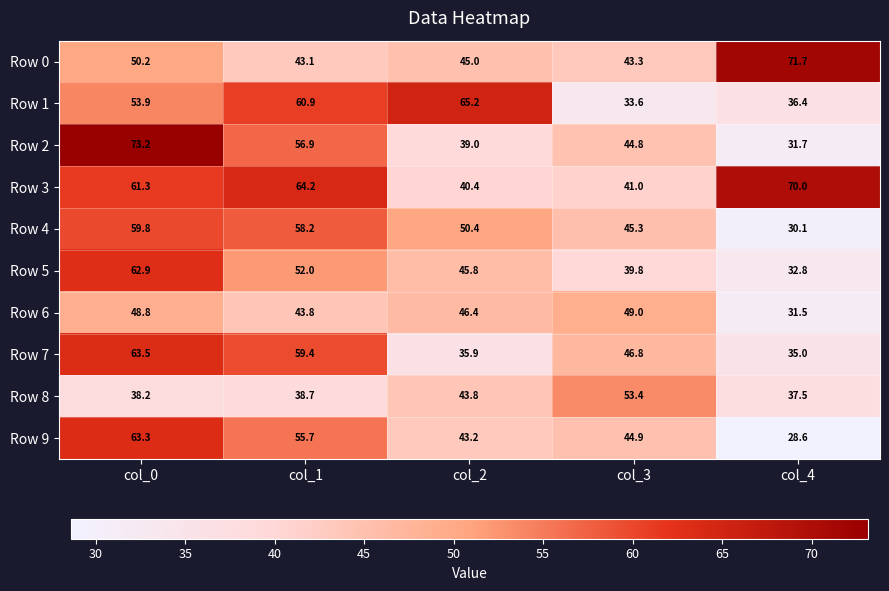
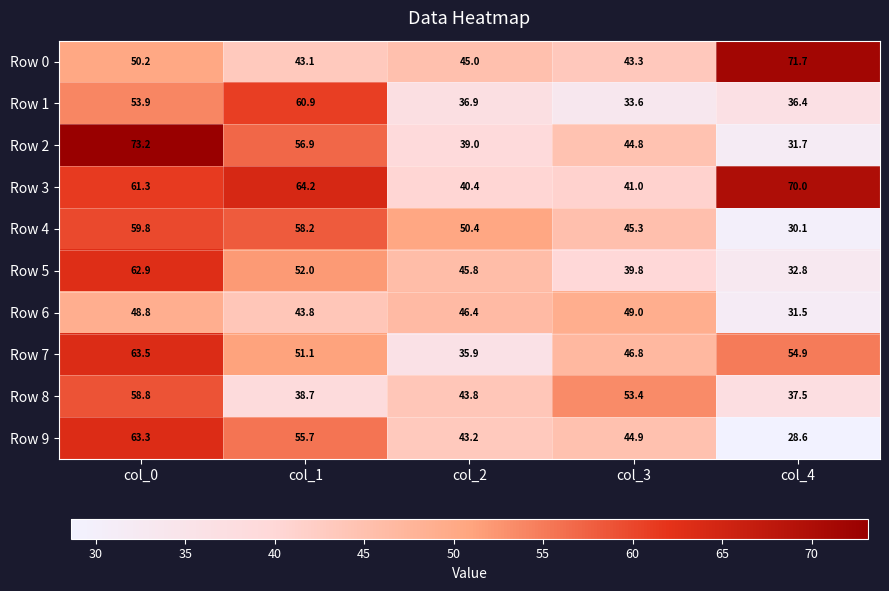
Row 1, col_2: 65.2 -> 36.9
Row 7, col_1: 59.4 -> 51.1
Row 7, col_4: 35.0 -> 54.9
Row 8, col_0: 38.2 -> 58.8
